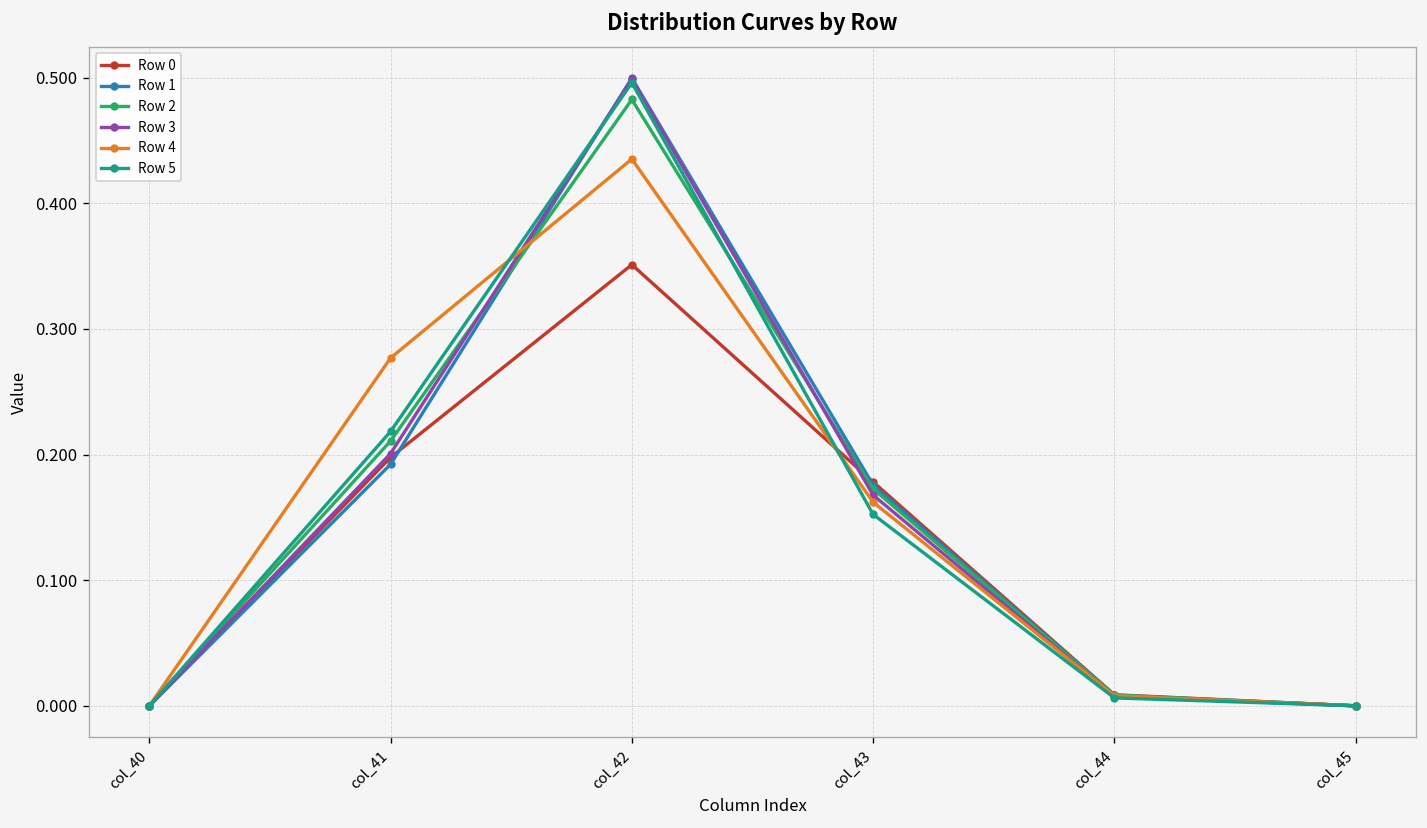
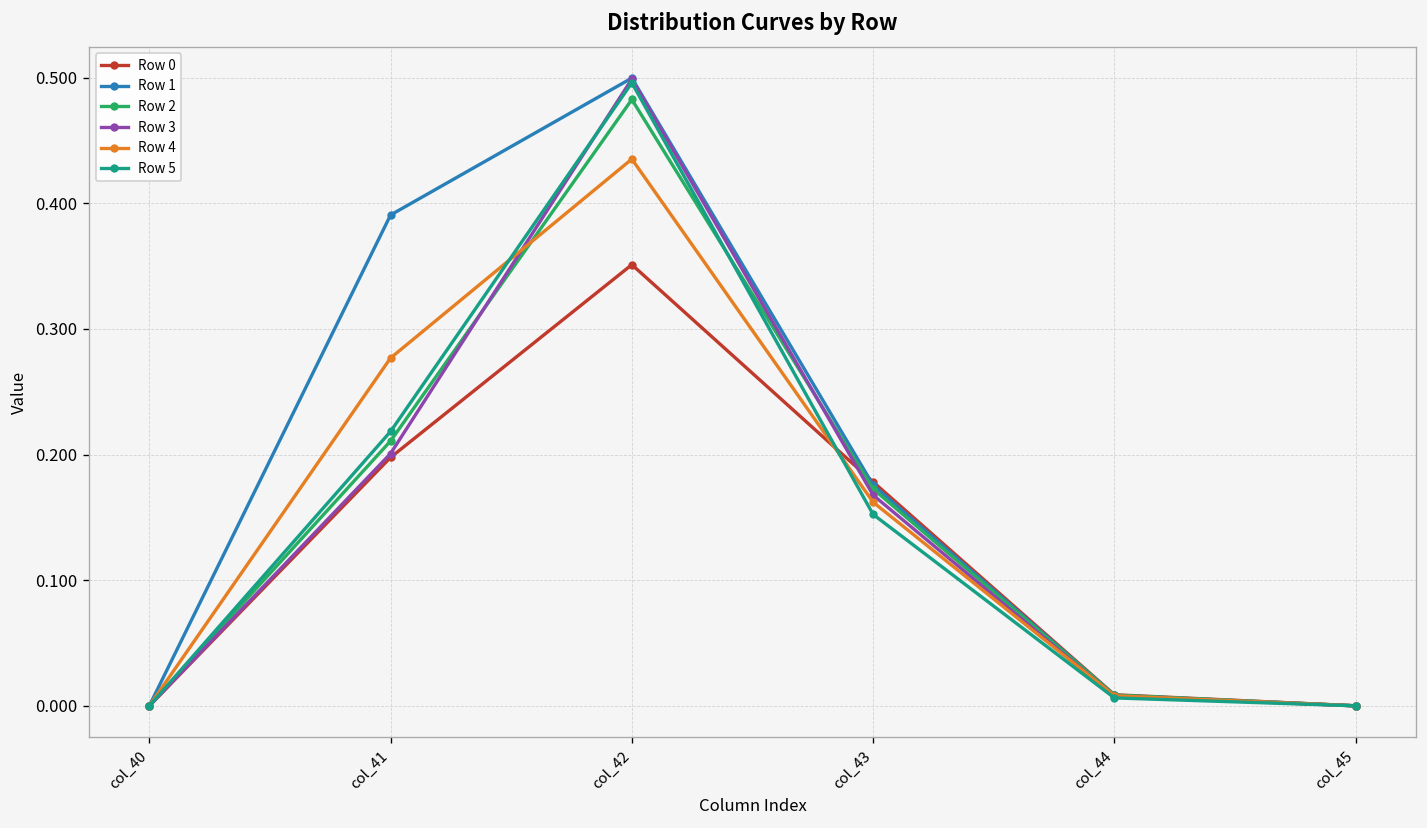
Row 1, col_41: 0.192 -> 0.391
